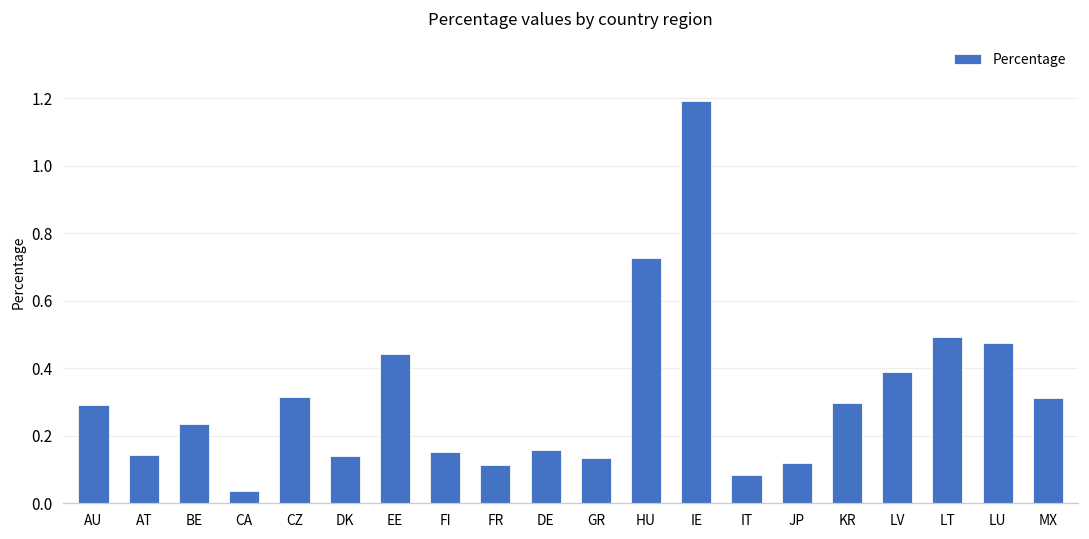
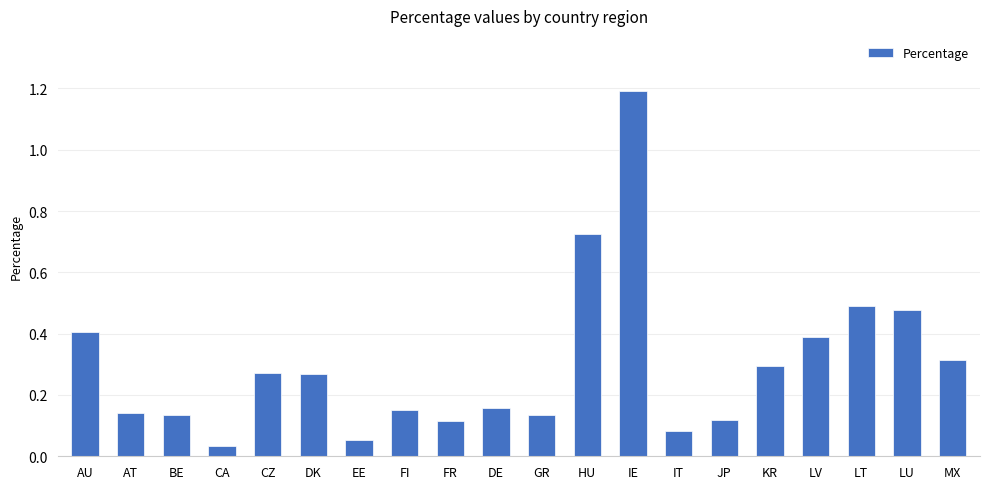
AU: 0.29 -> 0.41
BE: 0.23 -> 0.14
CZ: 0.31 -> 0.27
DK: 0.14 -> 0.27
EE: 0.44 -> 0.05
